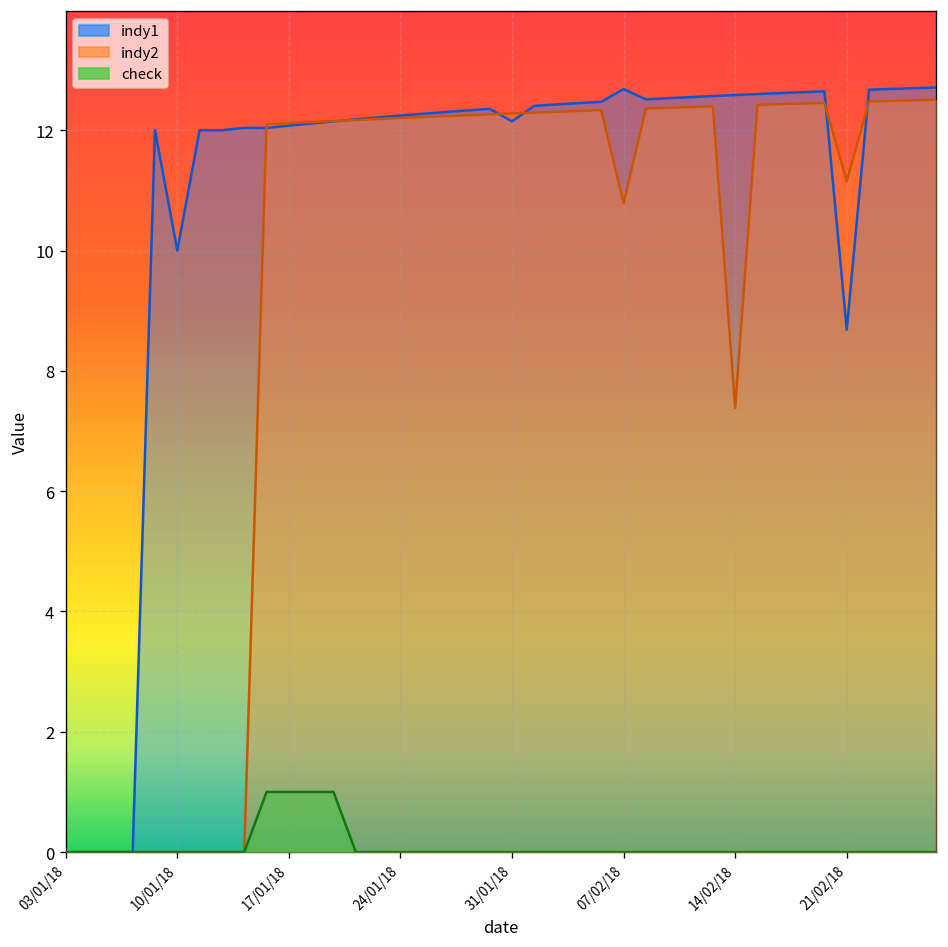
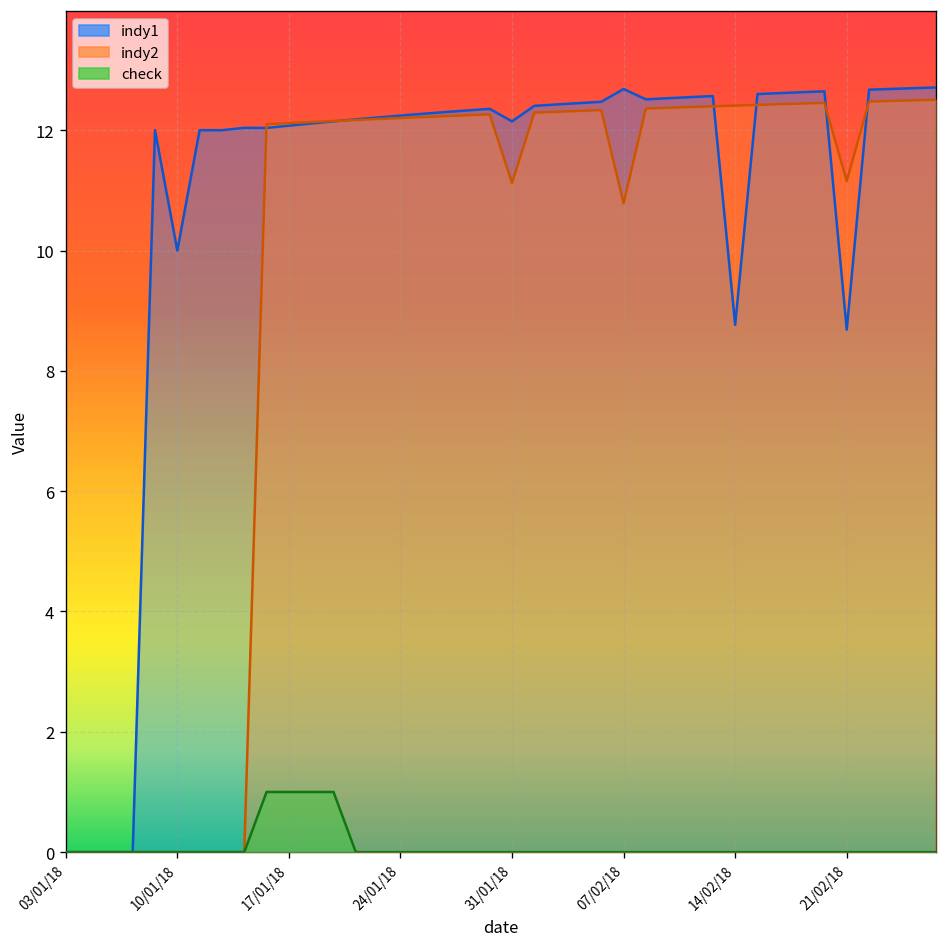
indy2, 31/01/18: 12.3 -> 11.1
indy1, 14/02/18: 12.6 -> 8.8
indy2, 14/02/18: 7.4 -> 12.4
